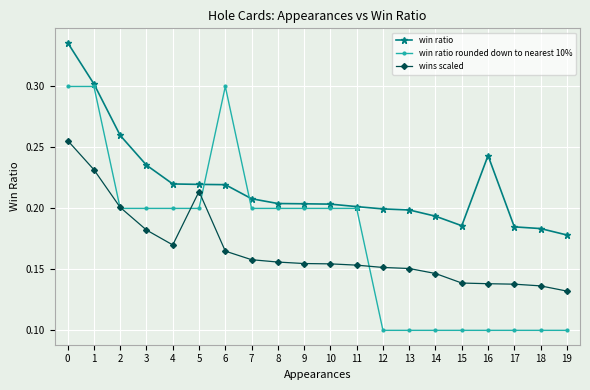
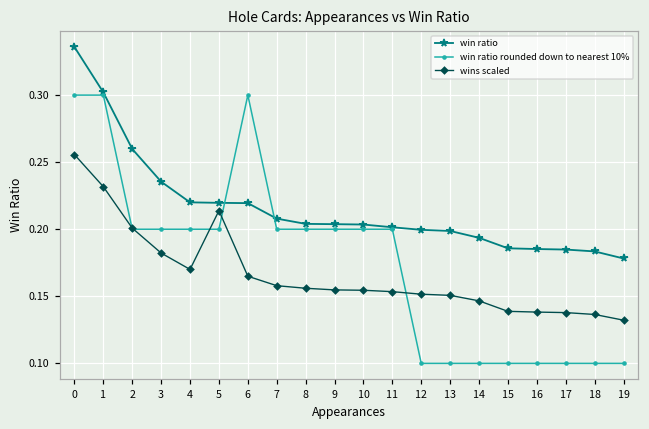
win ratio, 16: 0.243 -> 0.185
